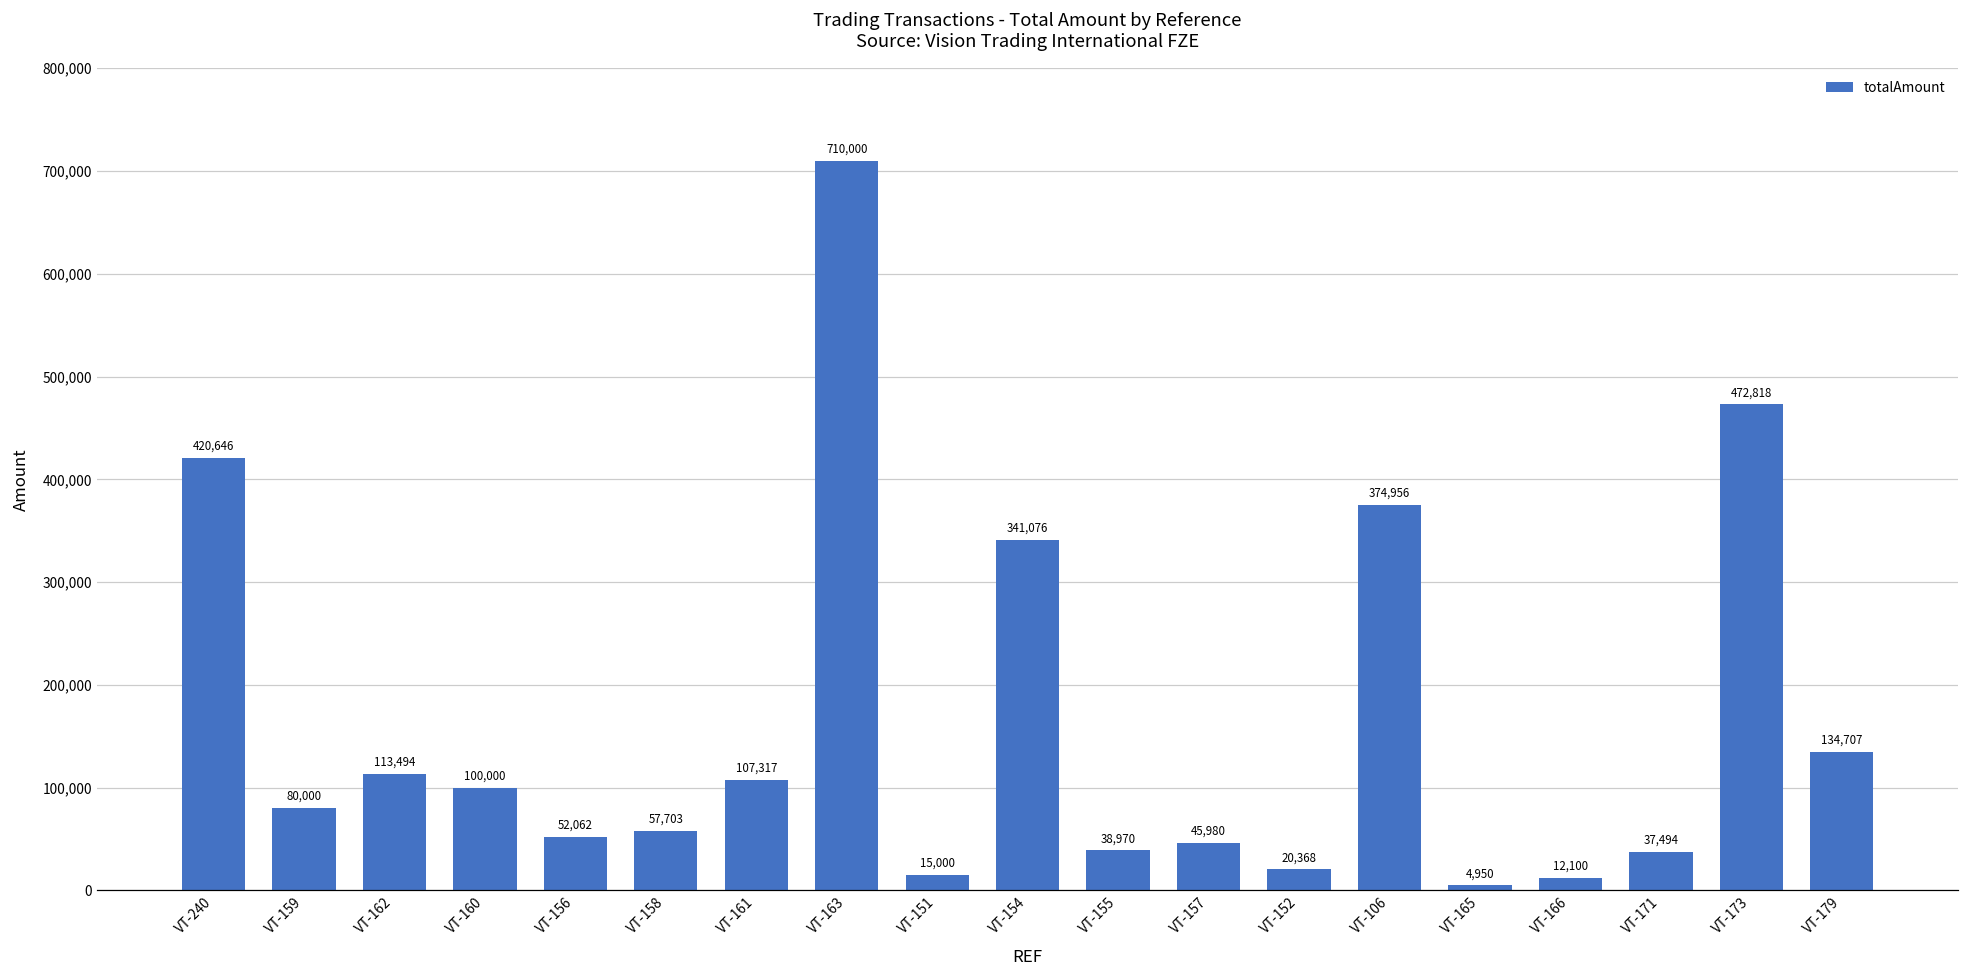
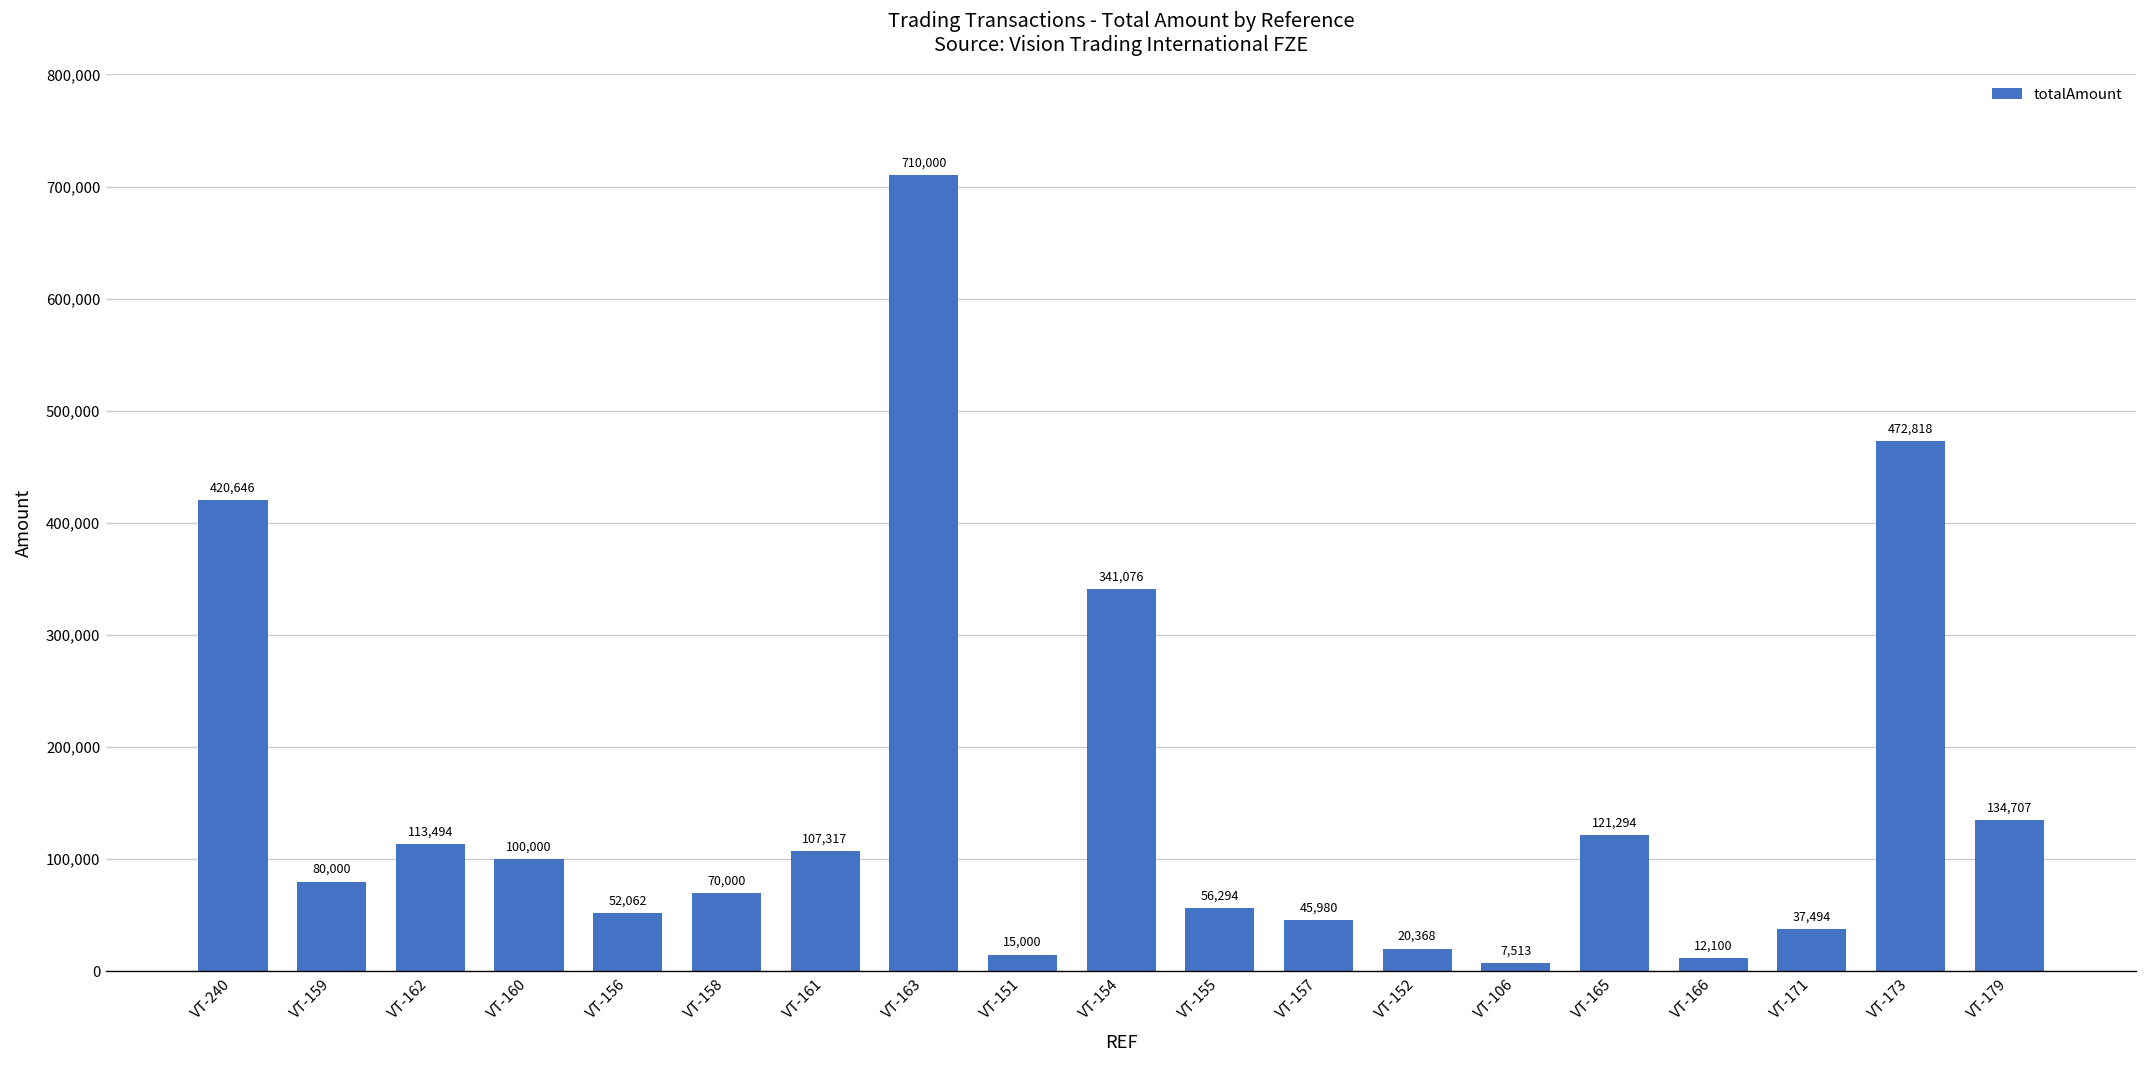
VT-158: 57,703 -> 70,000
VT-155: 38,970 -> 56,294
VT-106: 374,956 -> 7,513
VT-165: 4,950 -> 121,294
